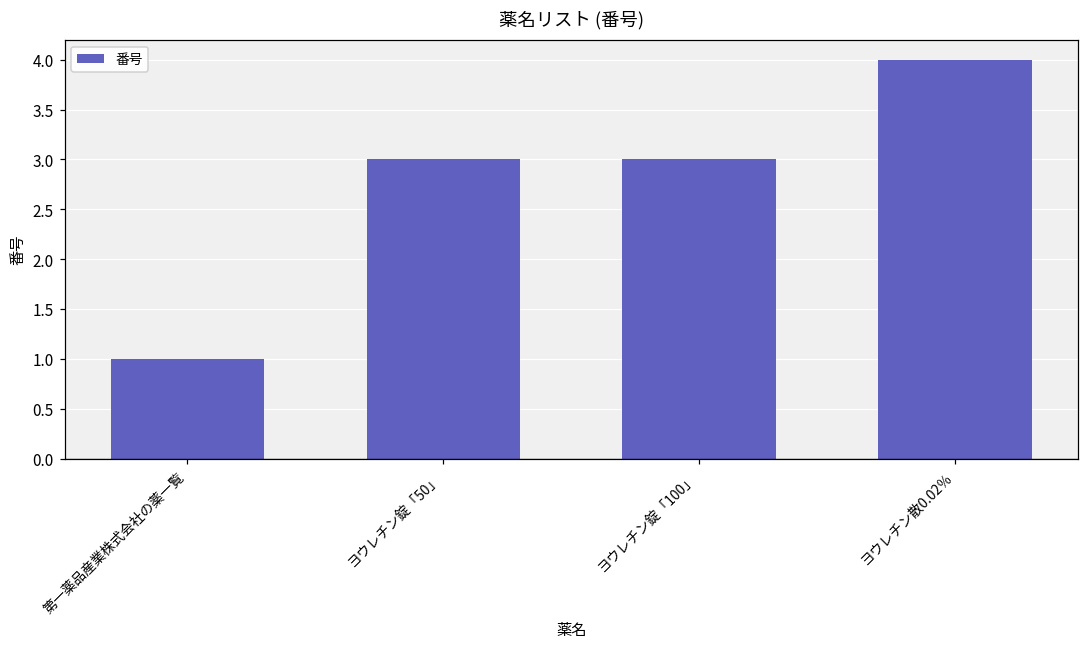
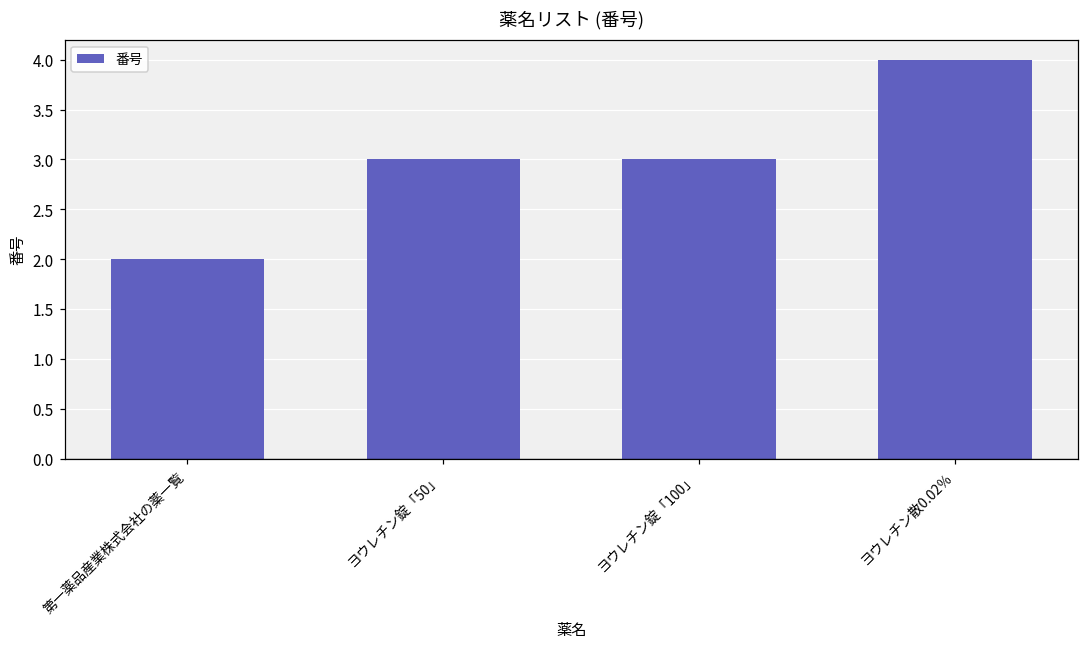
第一薬品産業株式会社の薬一覧: 1 -> 2
